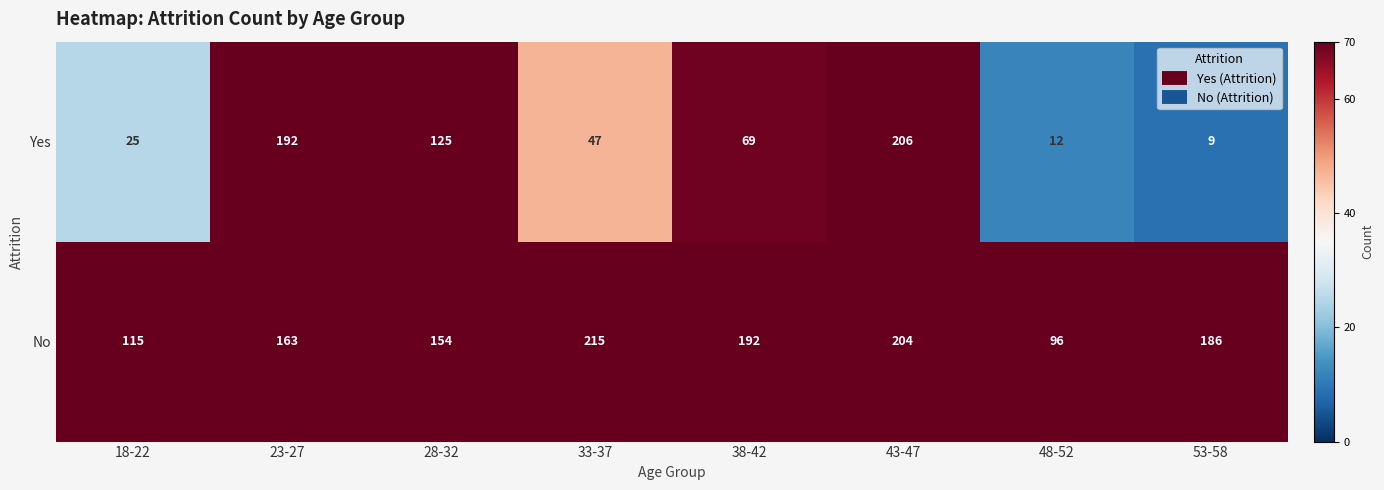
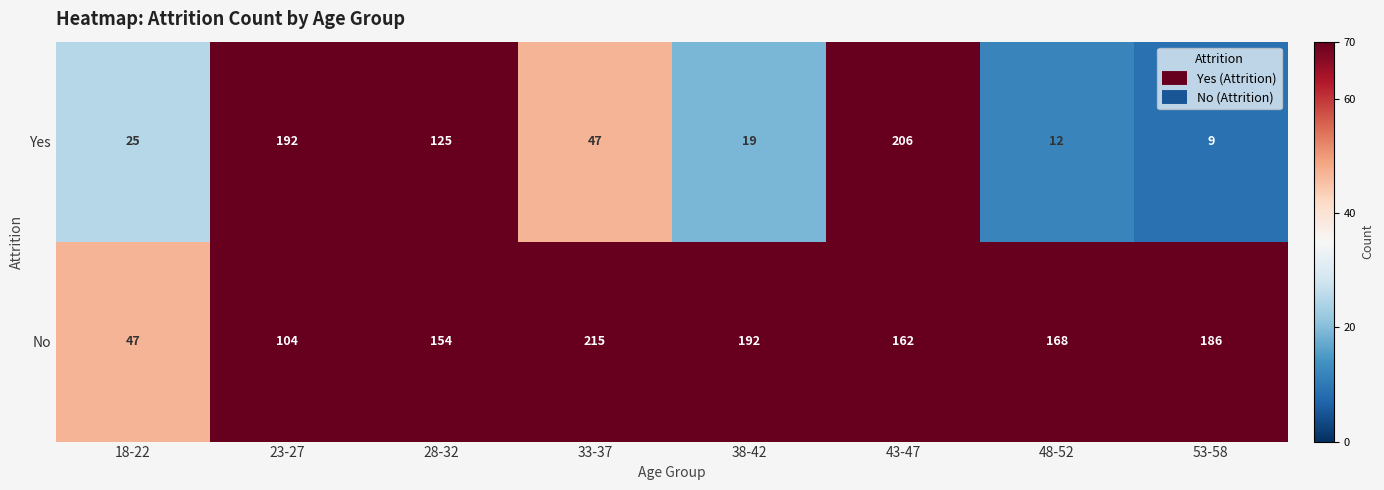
Yes, 38-42: 69 -> 19
No, 18-22: 115 -> 47
No, 23-27: 163 -> 104
No, 43-47: 204 -> 162
No, 48-52: 96 -> 168
